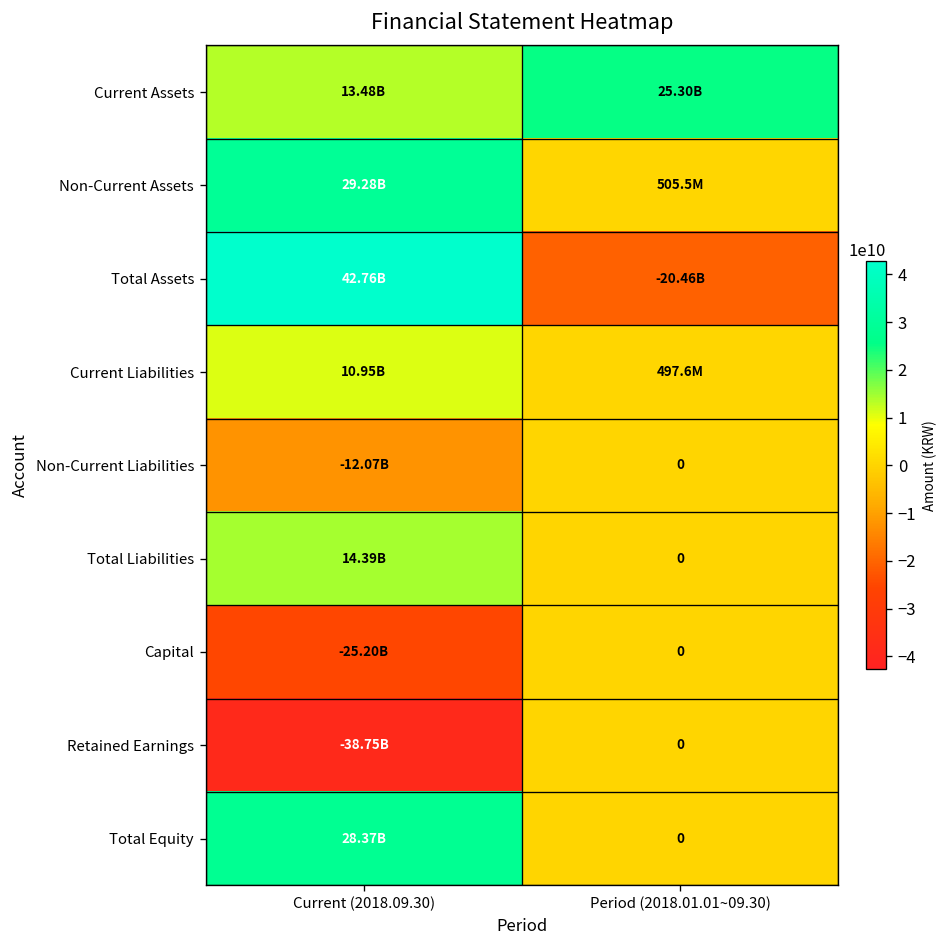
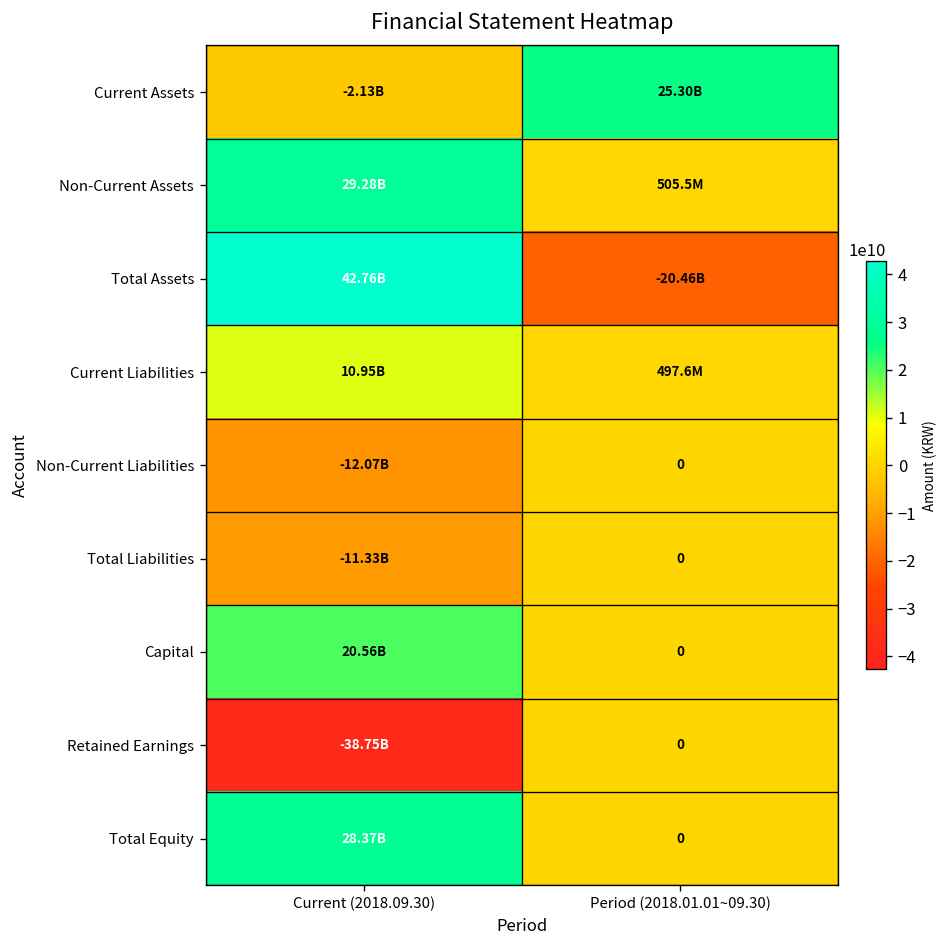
Current Assets, Current (2018.09.30): 13.48B -> -2.13B
Total Liabilities, Current (2018.09.30): 14.39B -> -11.33B
Capital, Current (2018.09.30): -25.20B -> 20.56B
